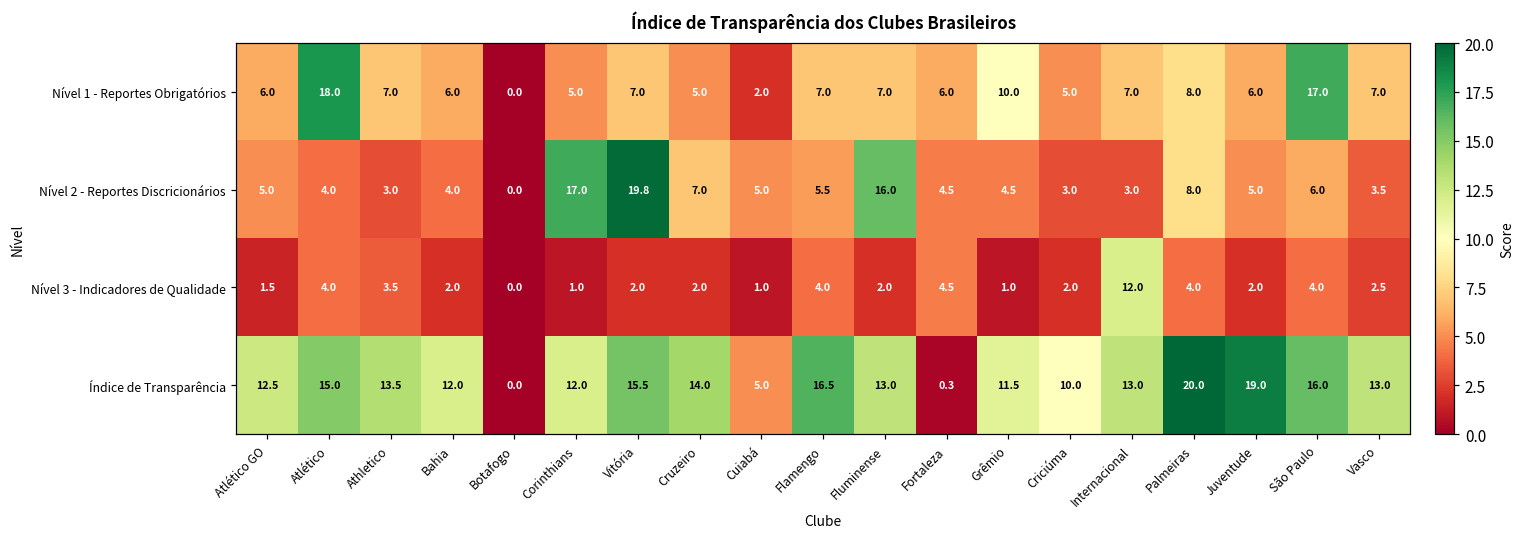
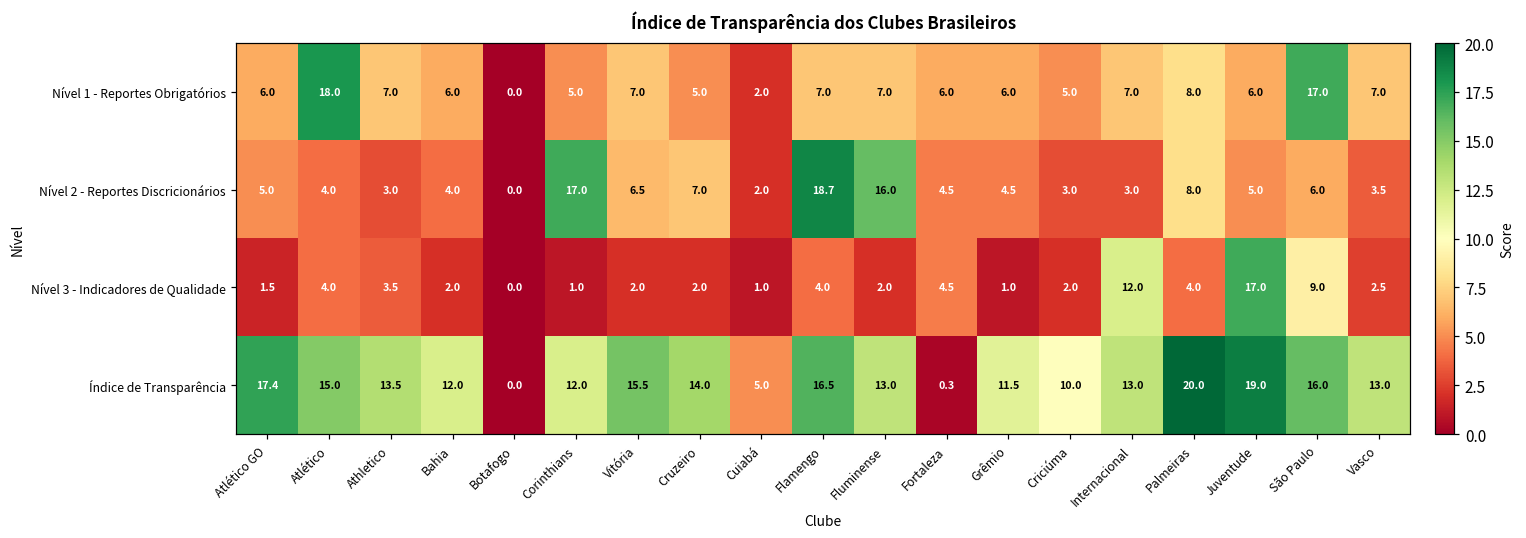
Nível 1 - Reportes Obrigatórios, Grêmio: 10.0 -> 6.0
Nível 2 - Reportes Discricionários, Vitória: 19.8 -> 6.5
Nível 2 - Reportes Discricionários, Cuiabá: 5.0 -> 2.0
Nível 2 - Reportes Discricionários, Flamengo: 5.5 -> 18.7
Nível 3 - Indicadores de Qualidade, Juventude: 2.0 -> 17.0
Nível 3 - Indicadores de Qualidade, São Paulo: 4.0 -> 9.0
Índice de Transparência, Atlético GO: 12.5 -> 17.4
